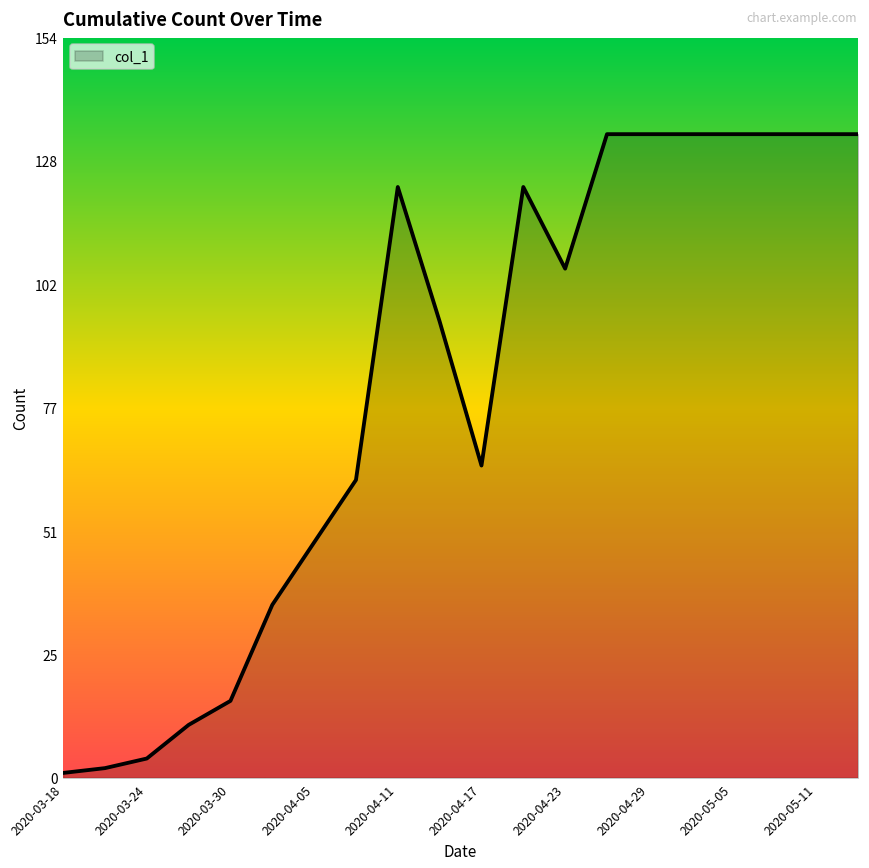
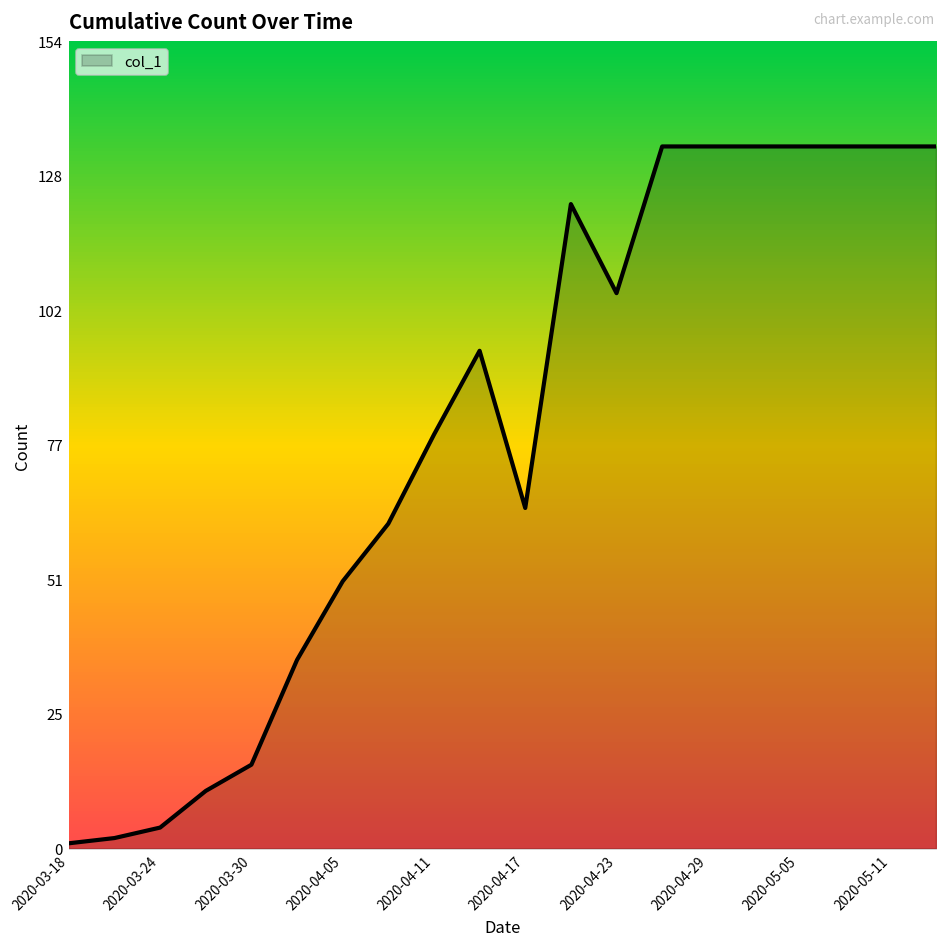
2020-04-05: 49 -> 51
2020-04-11: 123 -> 79
